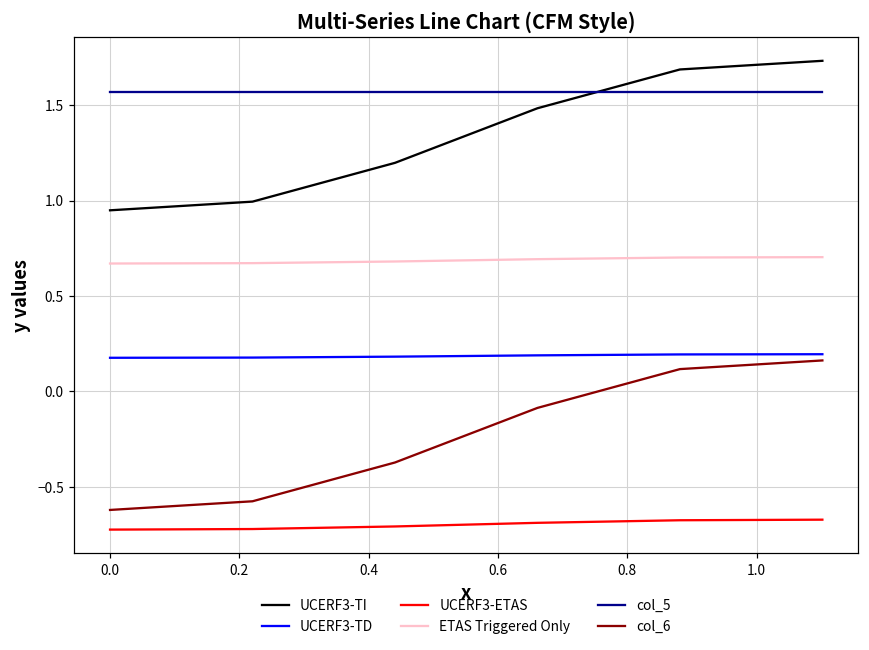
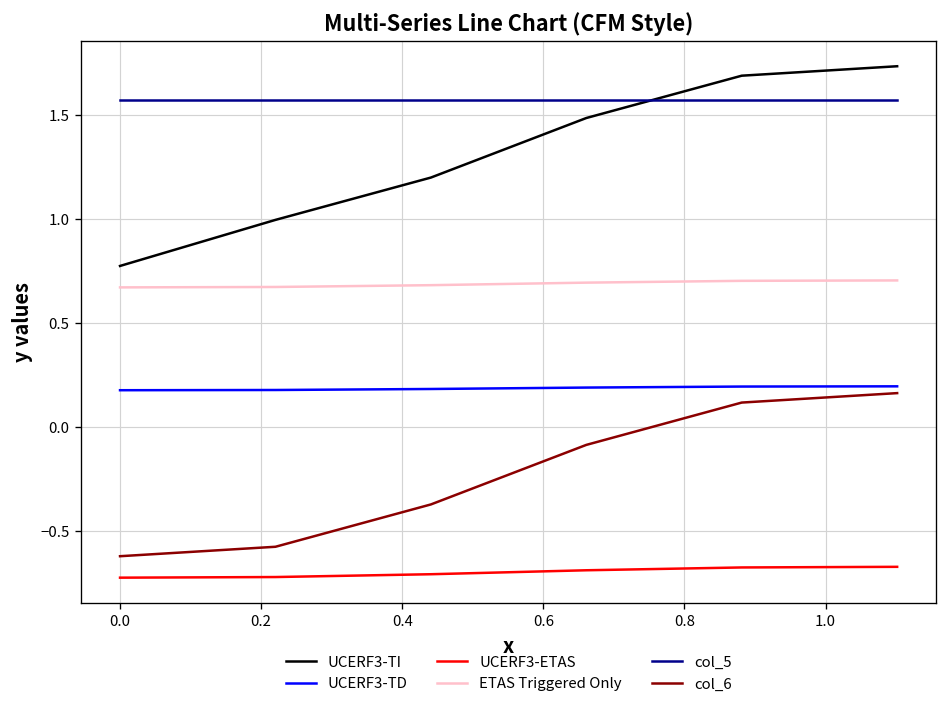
UCERF3-TI, 0.0: 0.95 -> 0.77
